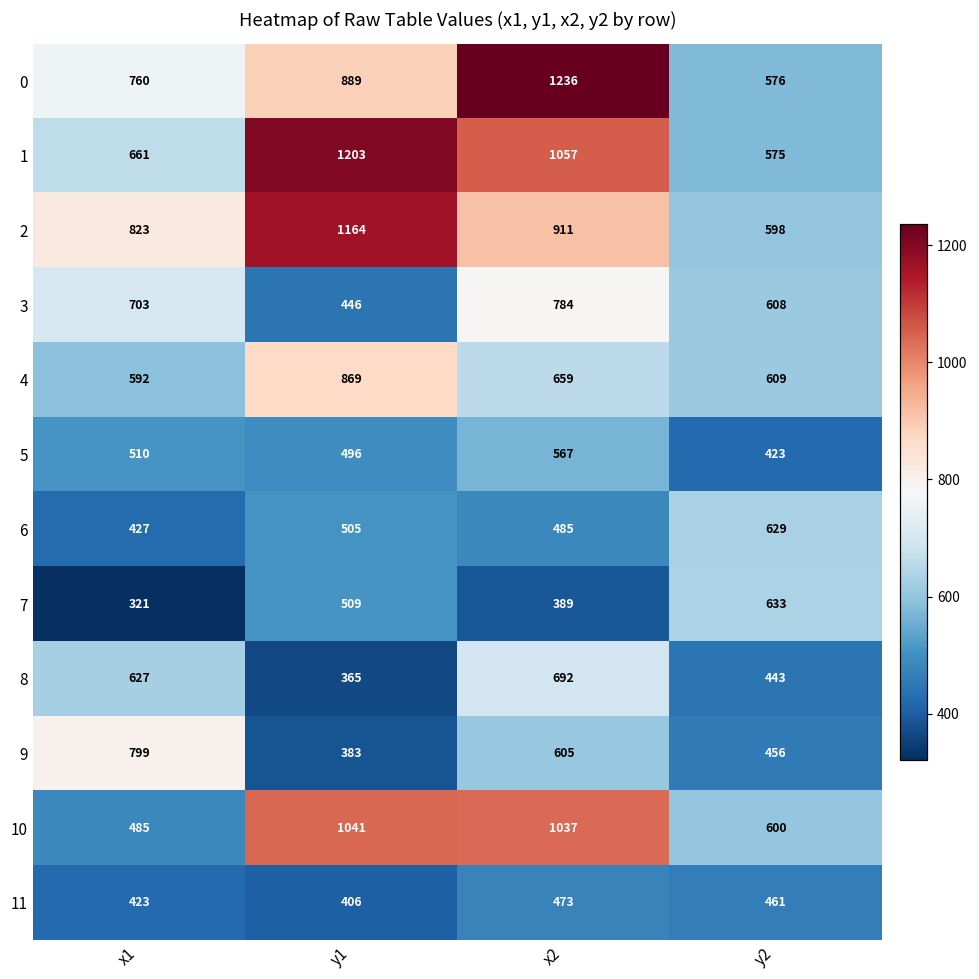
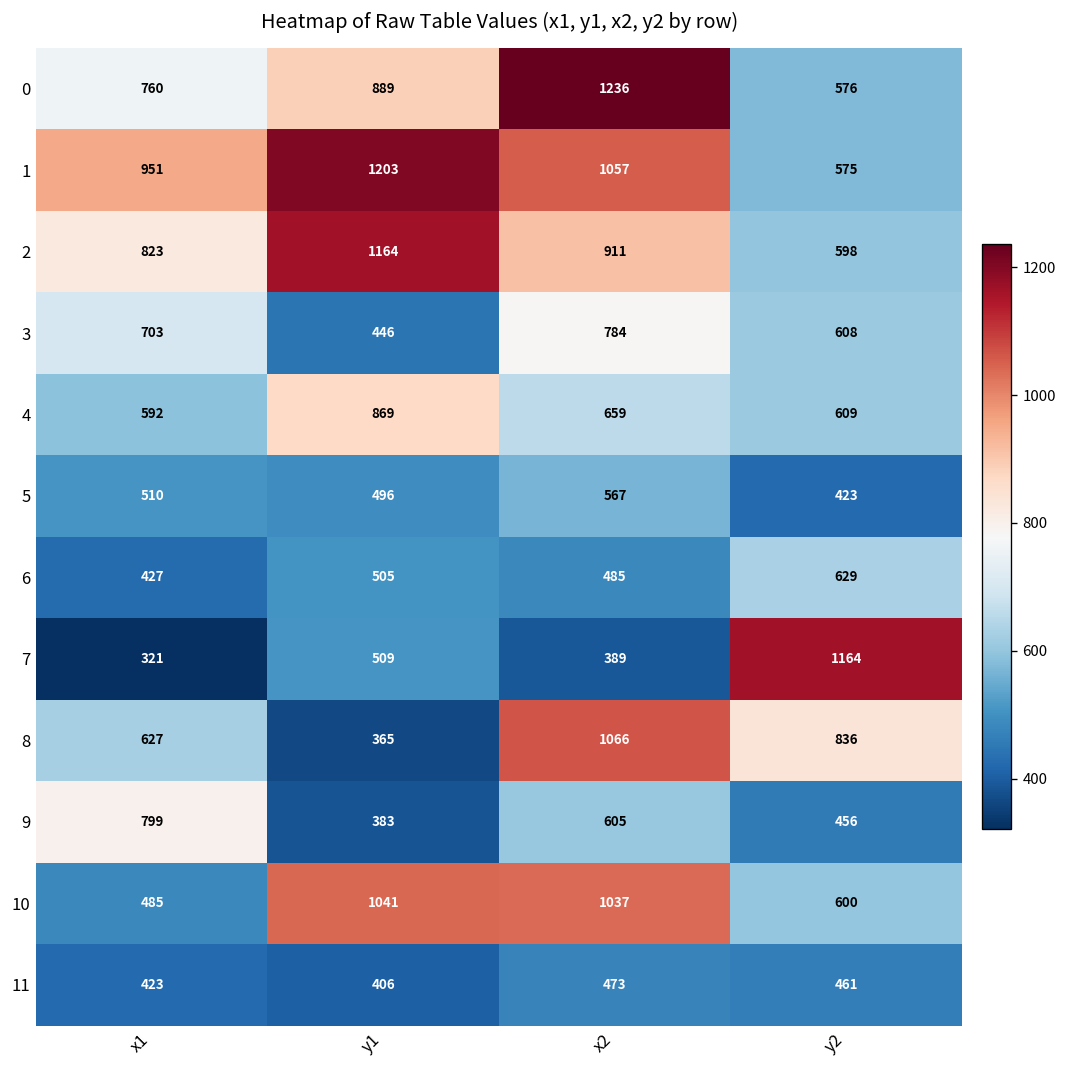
1, x1: 661 -> 951
7, y2: 633 -> 1164
8, x2: 692 -> 1066
8, y2: 443 -> 836
